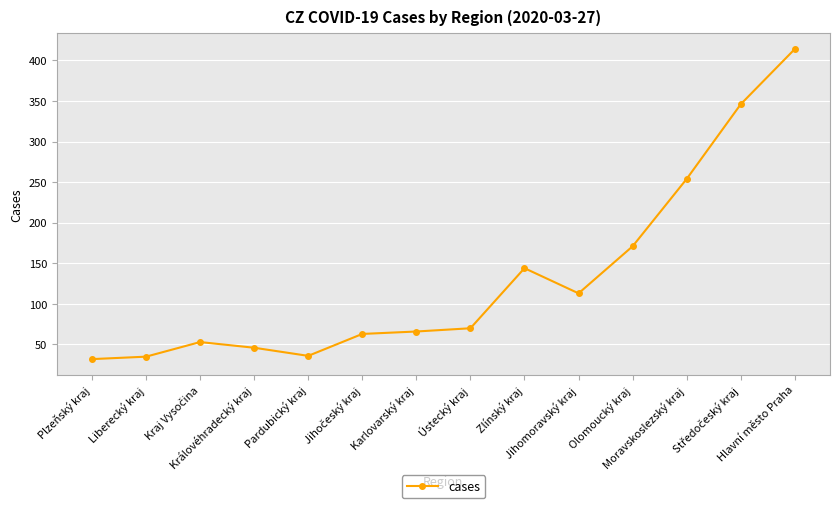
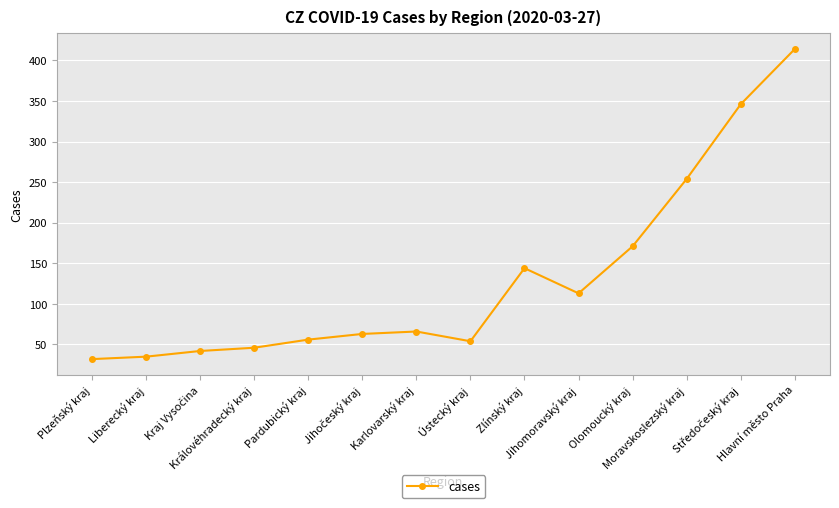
Kraj Vysočina: 50 -> 40
Pardubický kraj: 40 -> 60
Ústecký kraj: 70 -> 50
